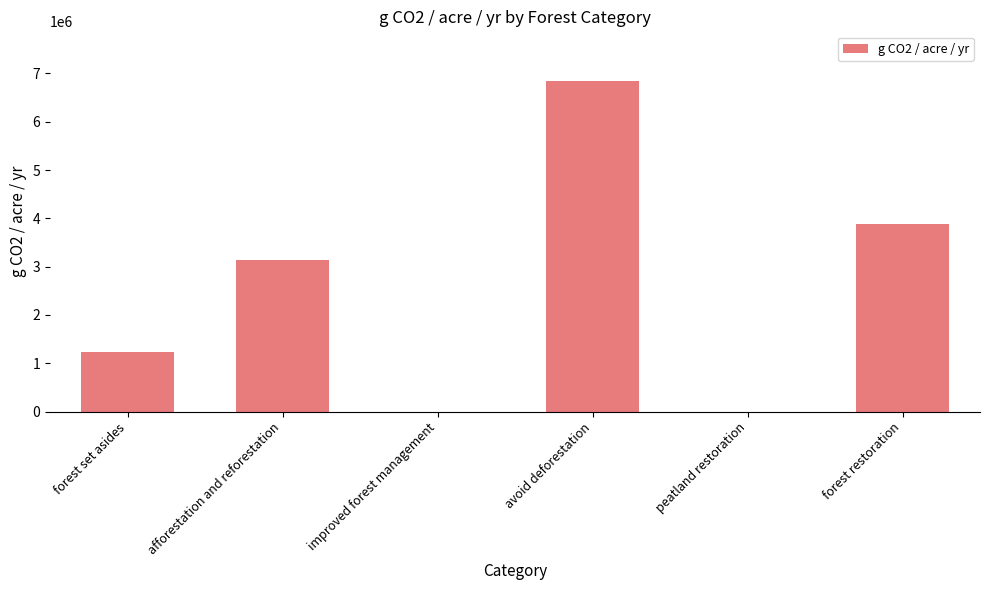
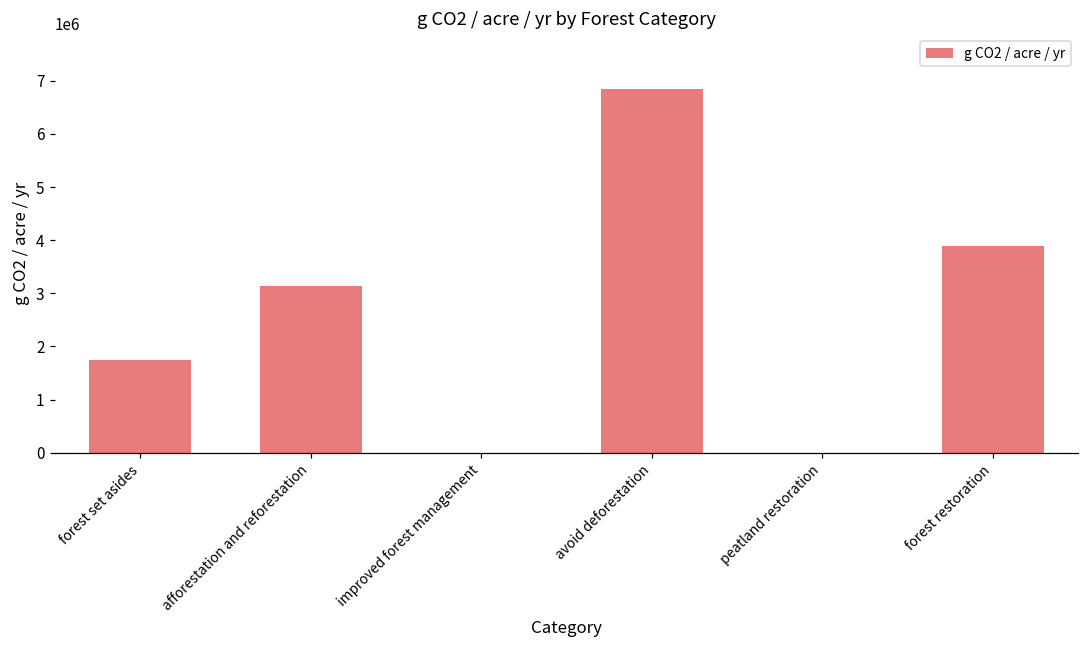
forest set asides: 1200000 -> 1700000
